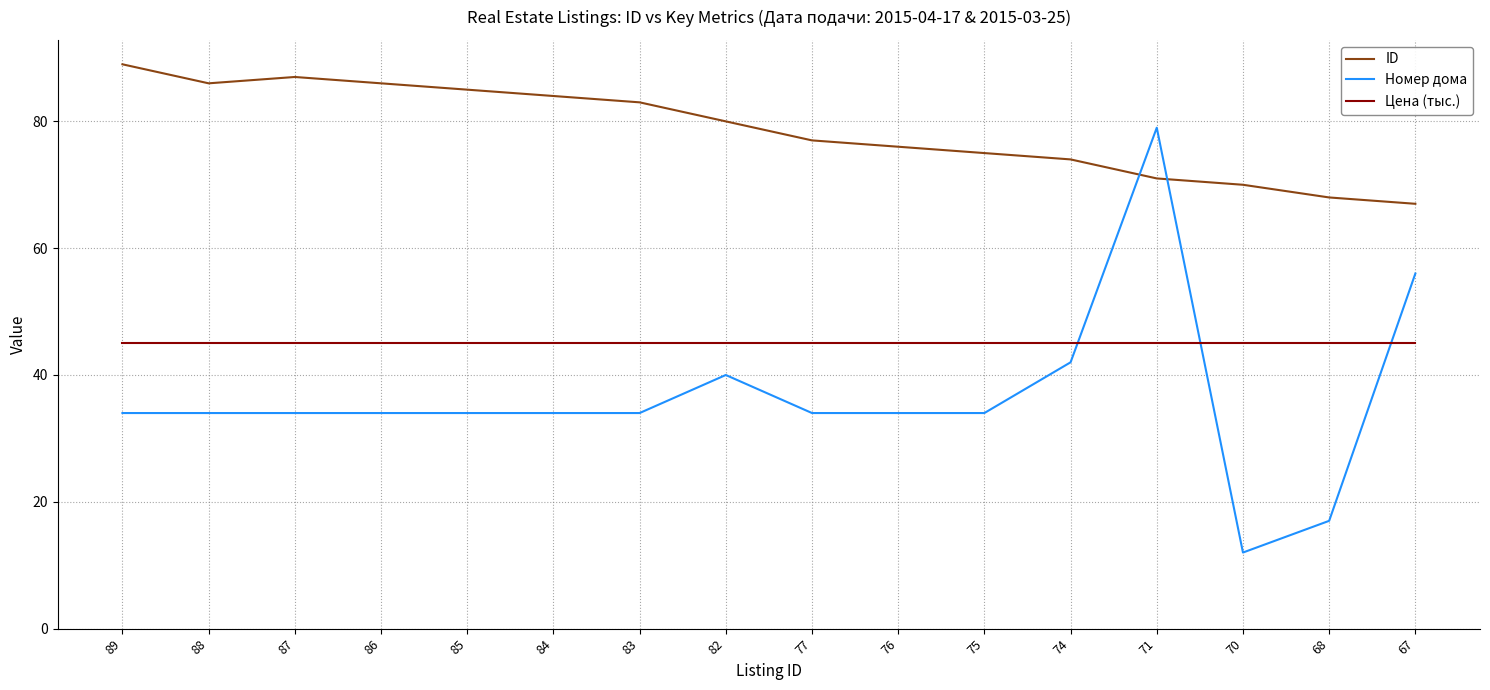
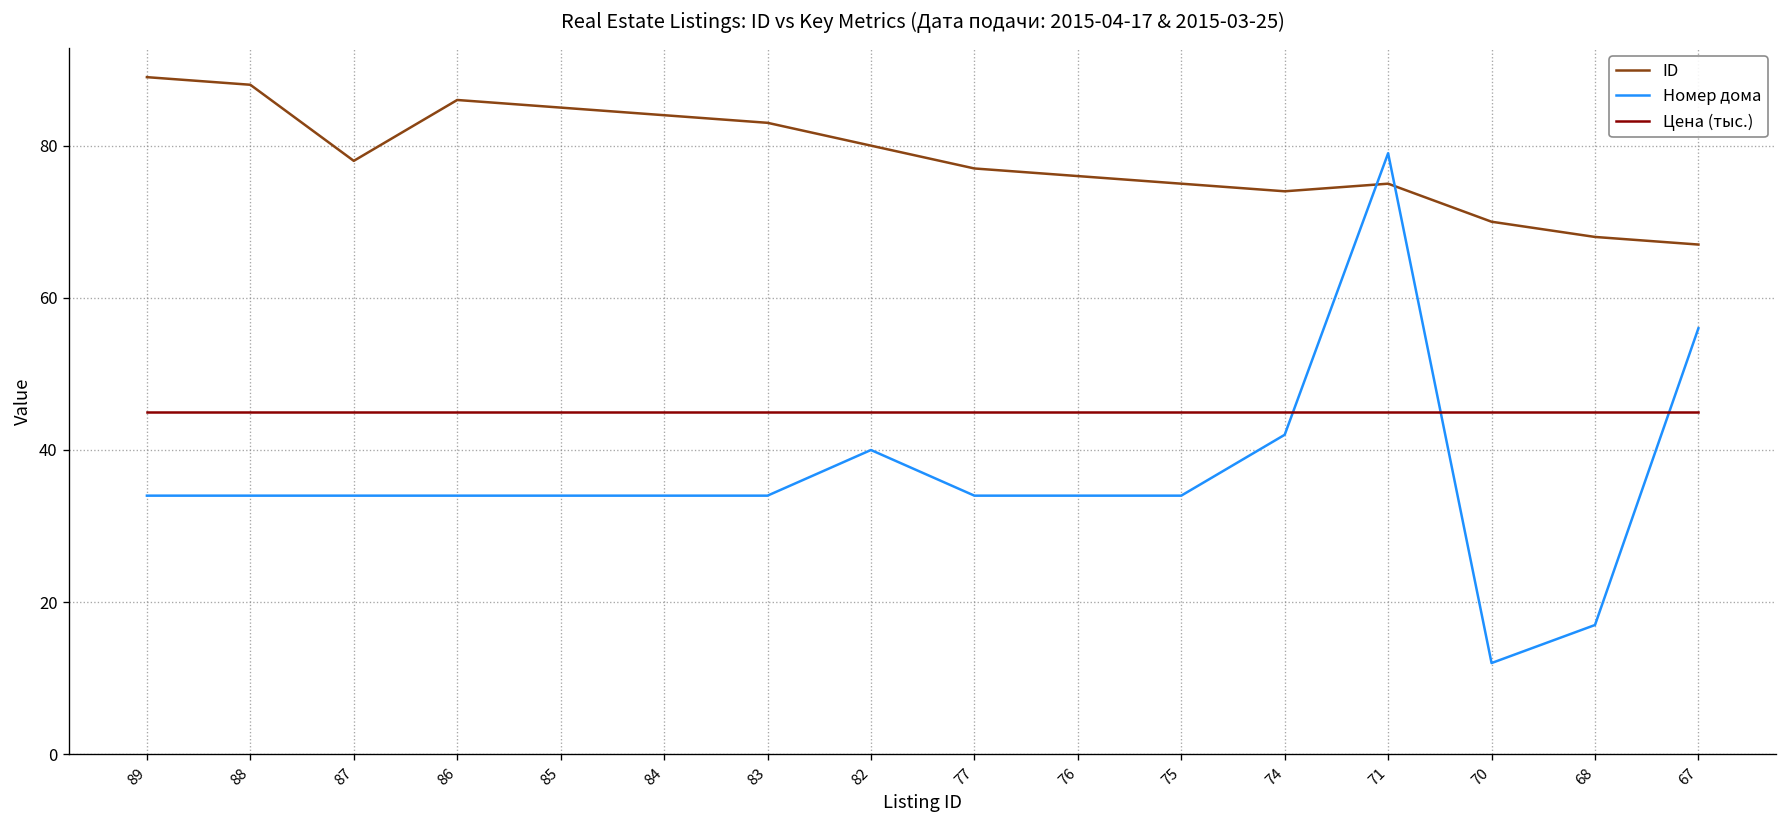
ID, 88: 86 -> 88
ID, 87: 87 -> 78
ID, 71: 71 -> 75
